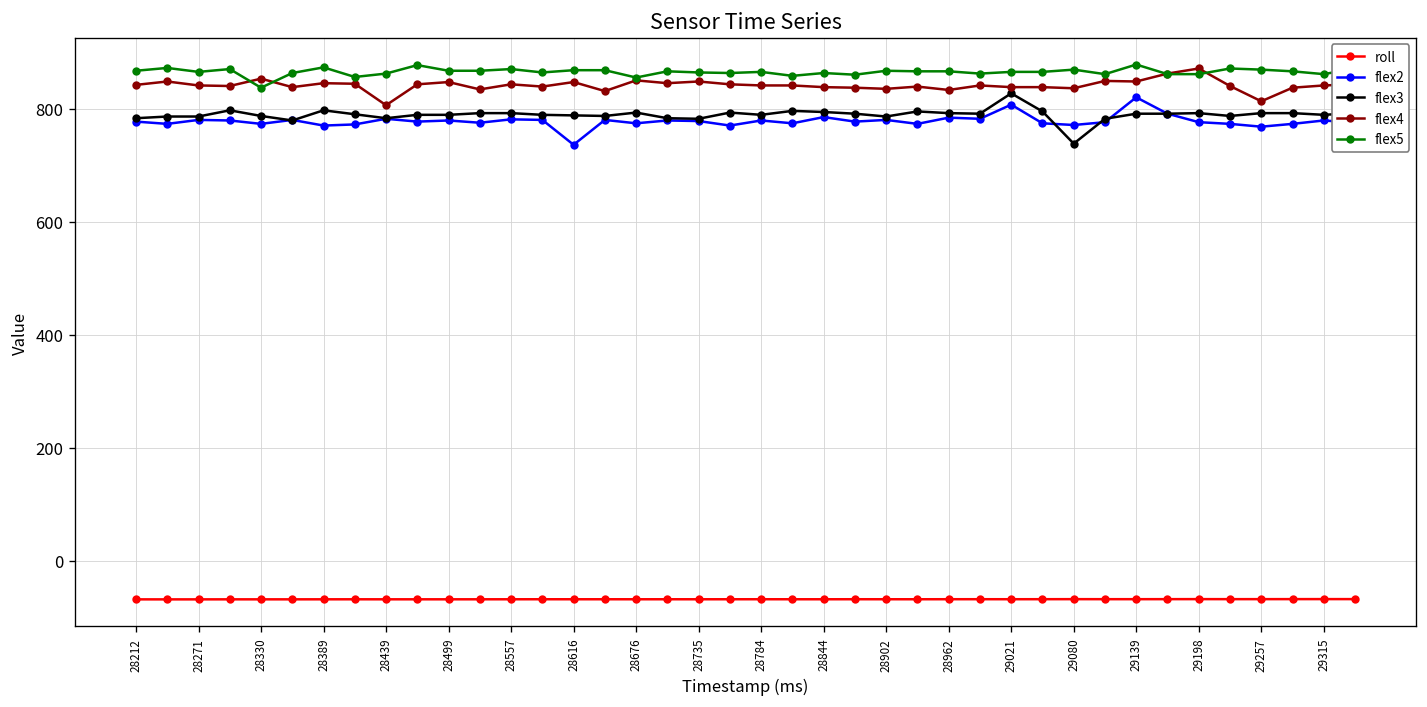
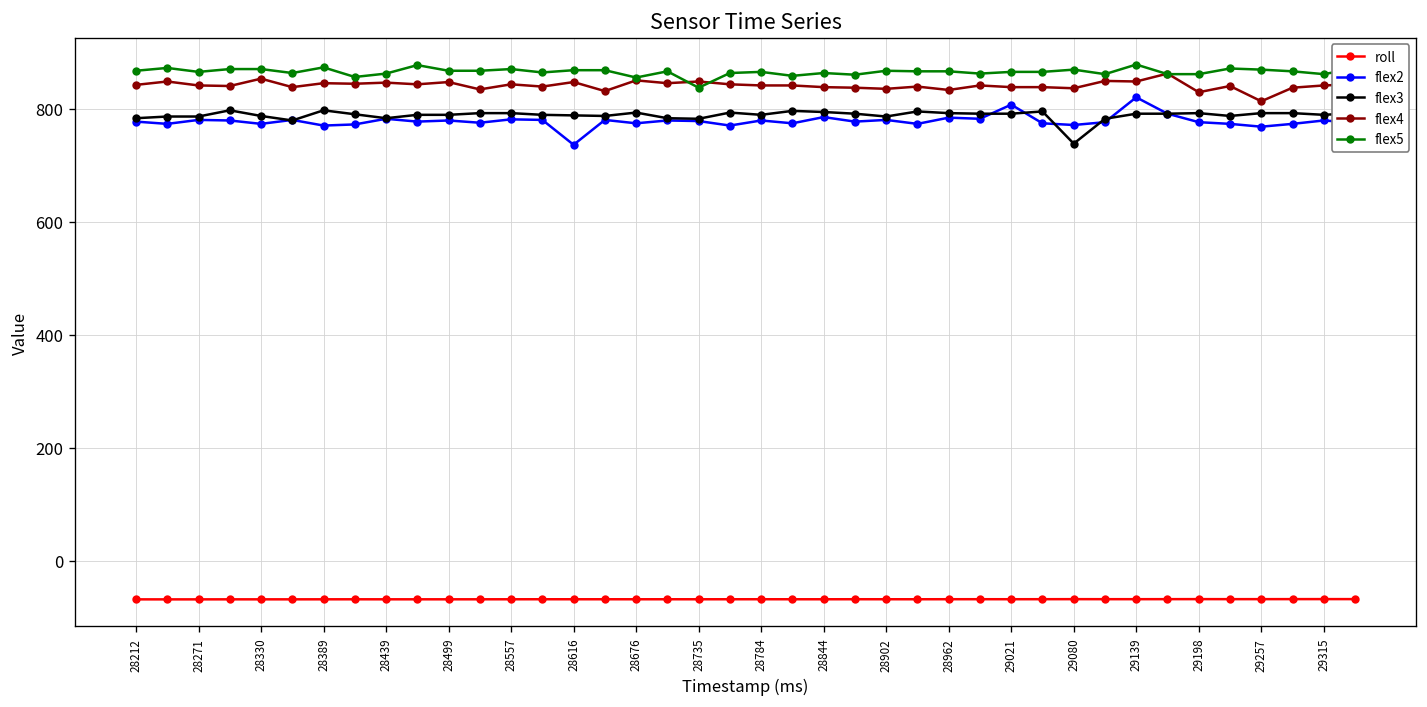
flex5, 28330: 840 -> 870
flex4, 28439: 810 -> 850
flex5, 28735: 860 -> 840
flex3, 29021: 830 -> 790
flex4, 29198: 870 -> 830
